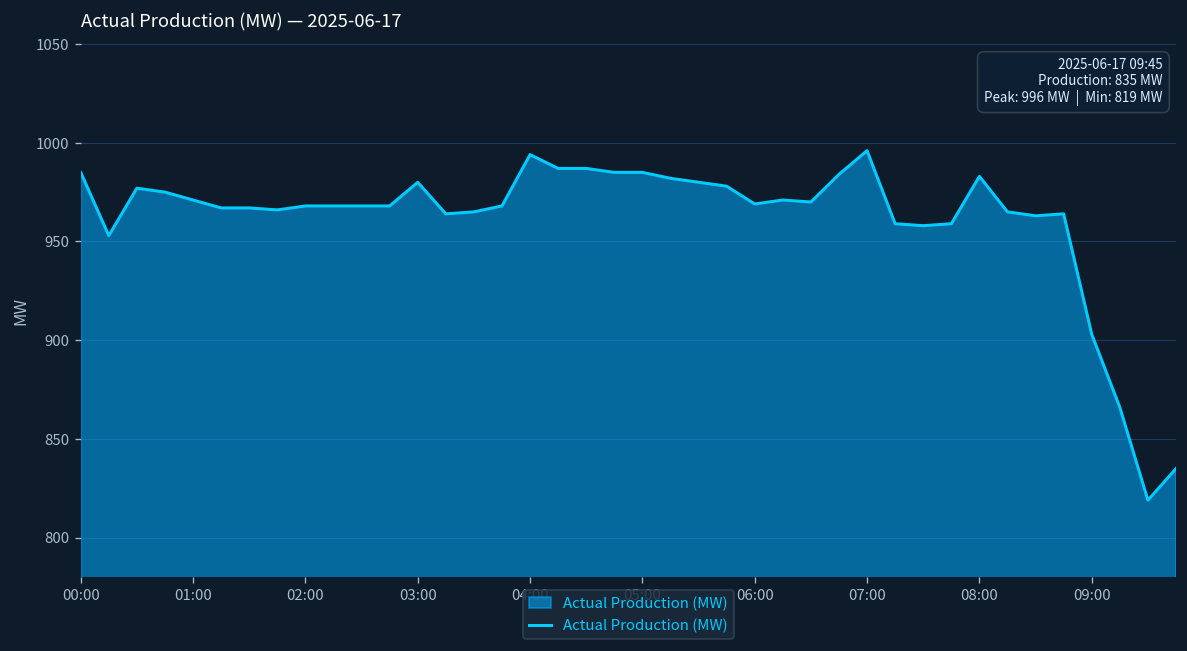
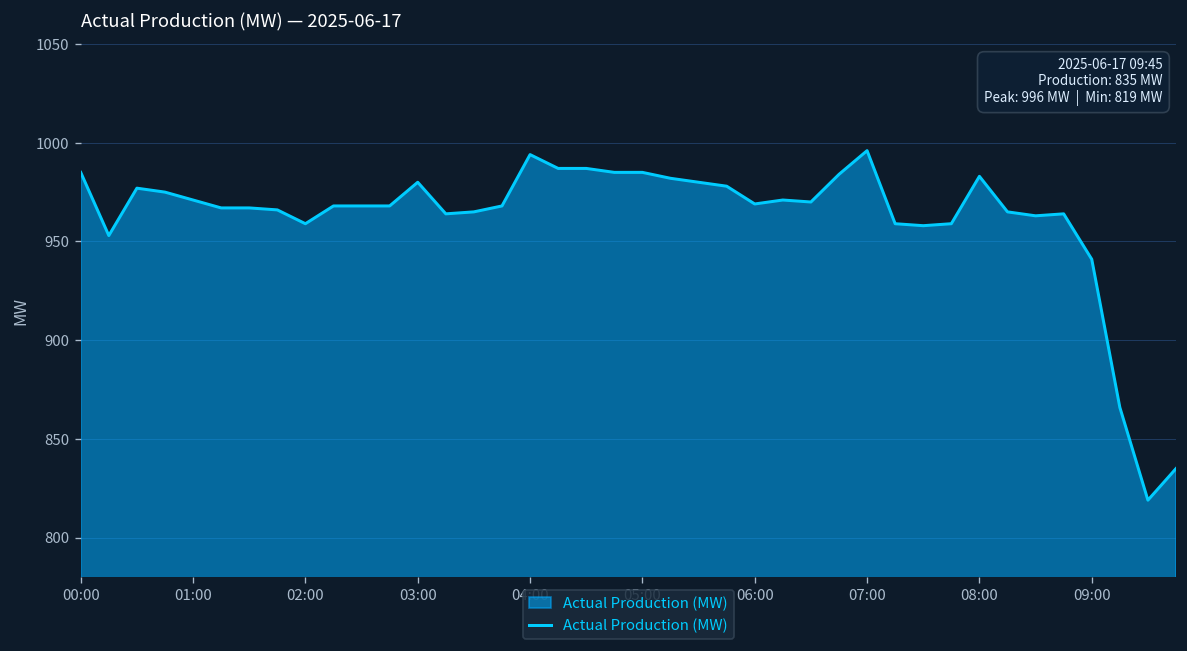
02:00: 968 -> 959
09:00: 903 -> 941
